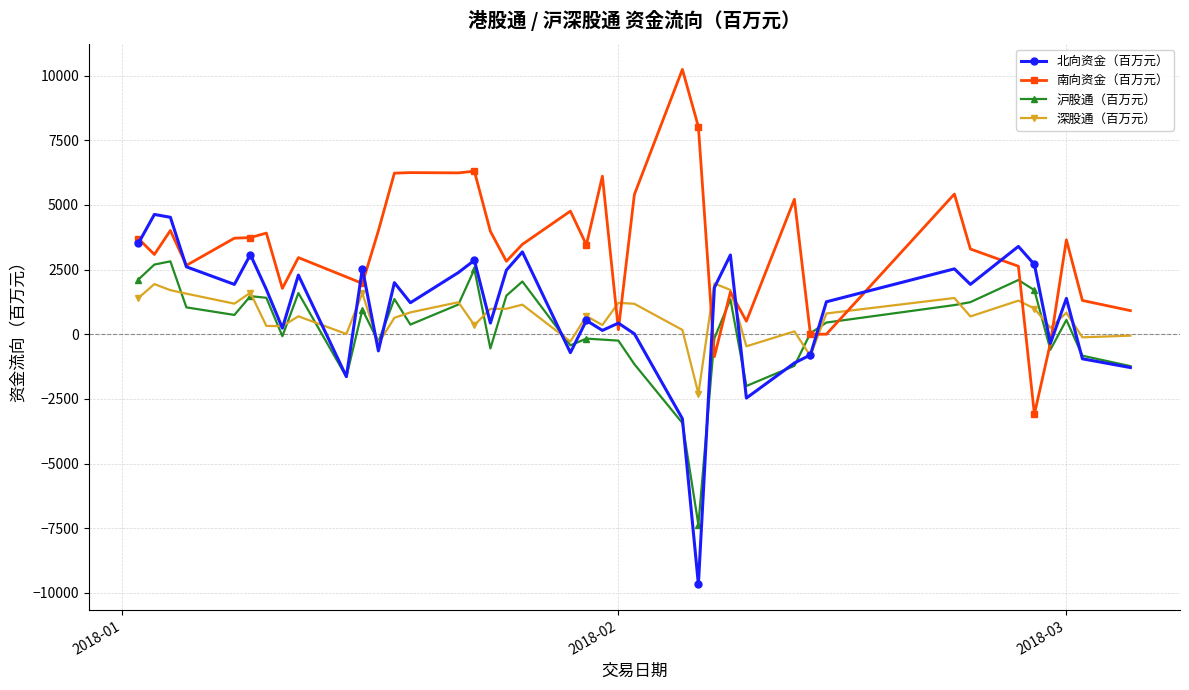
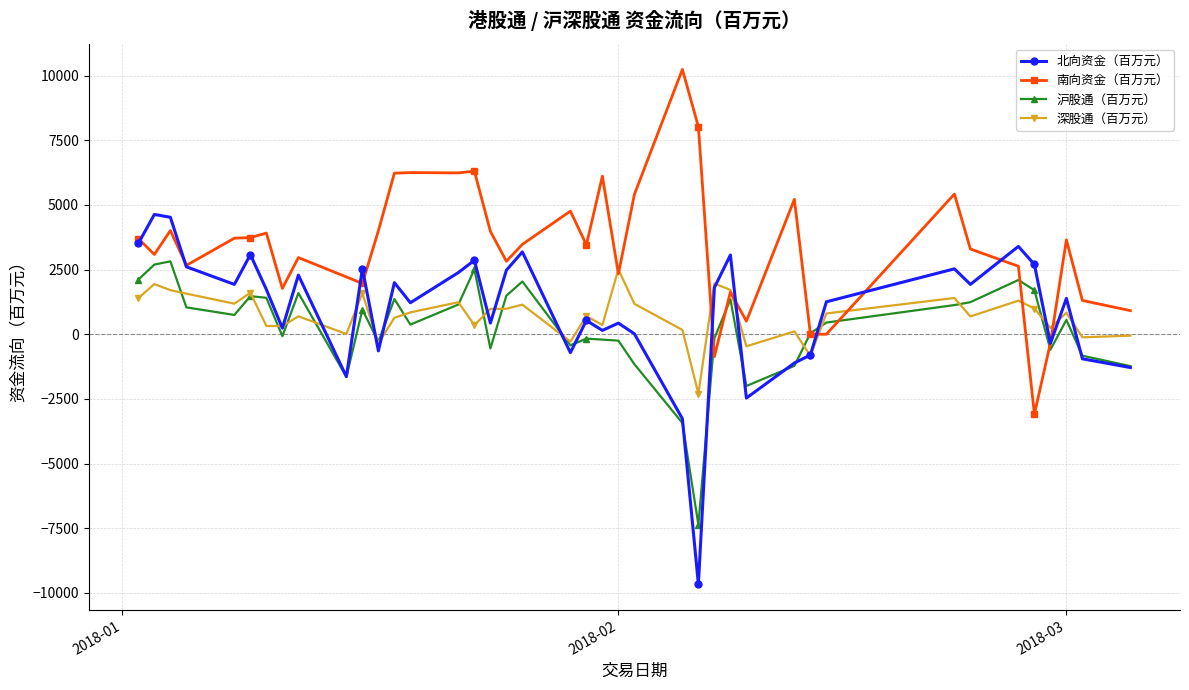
南向资金（百万元）, 2018-02: 200 -> 2300
深股通（百万元）, 2018-02: 1200 -> 2500
